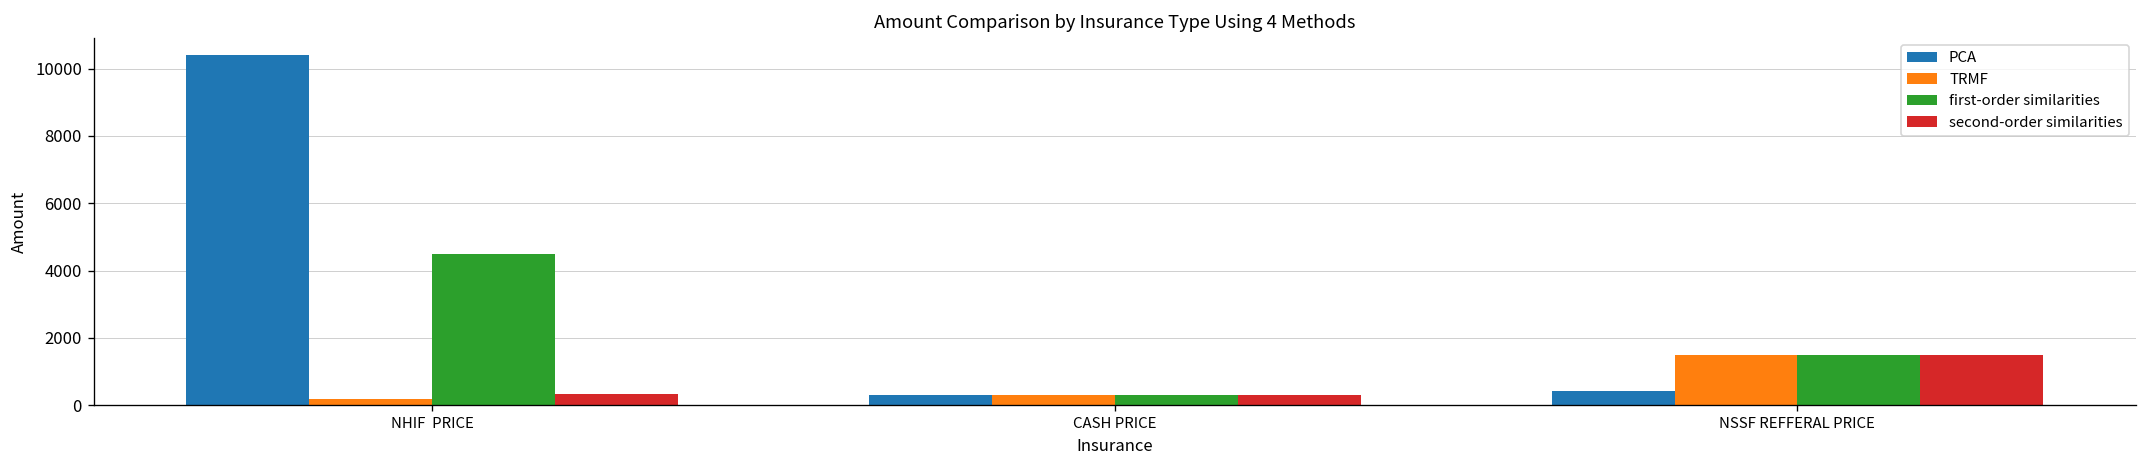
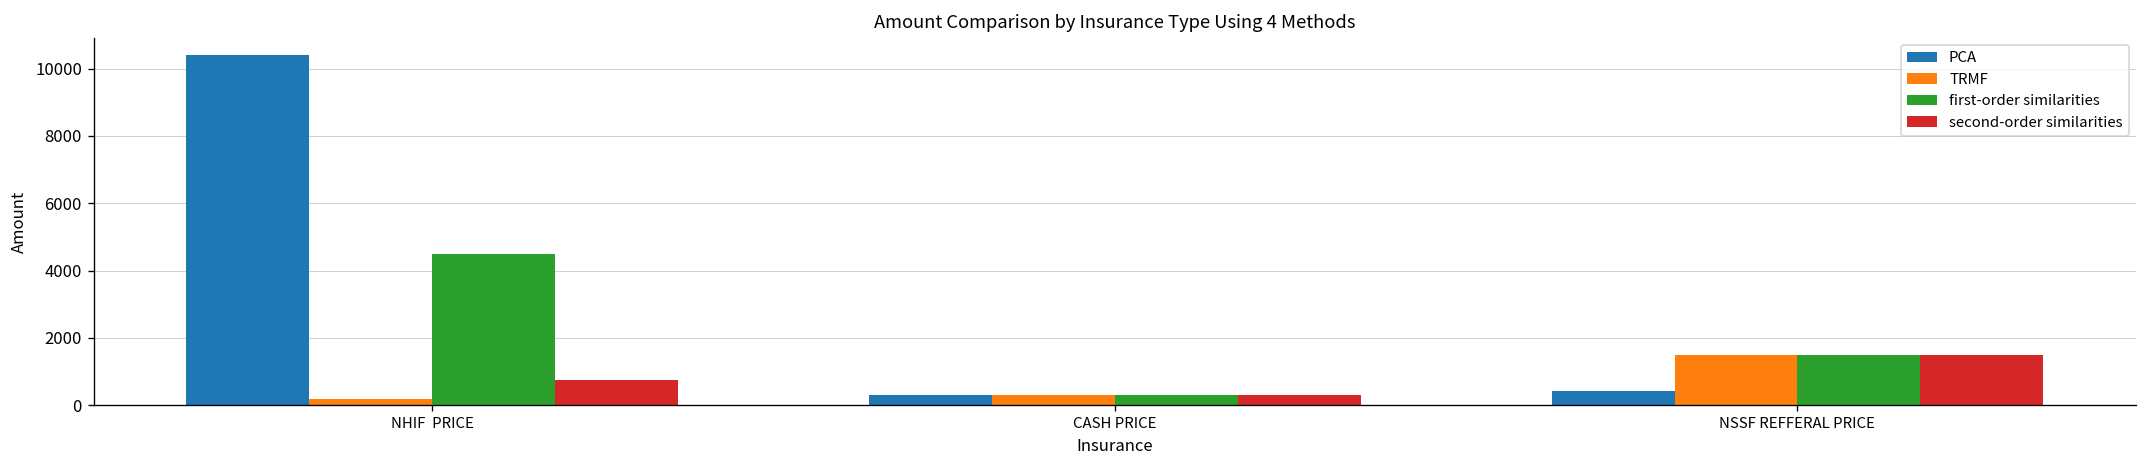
second-order similarities, NHIF PRICE: 300 -> 800
